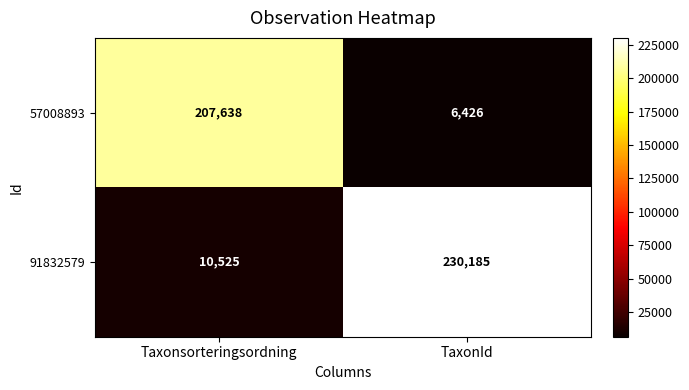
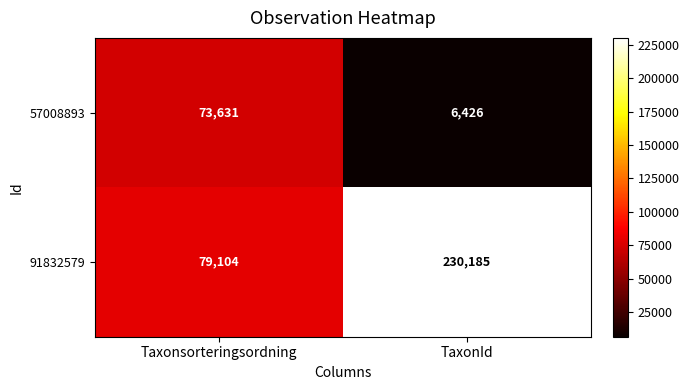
57008893, Taxonsorteringsordning: 207,638 -> 73,631
91832579, Taxonsorteringsordning: 10,525 -> 79,104
